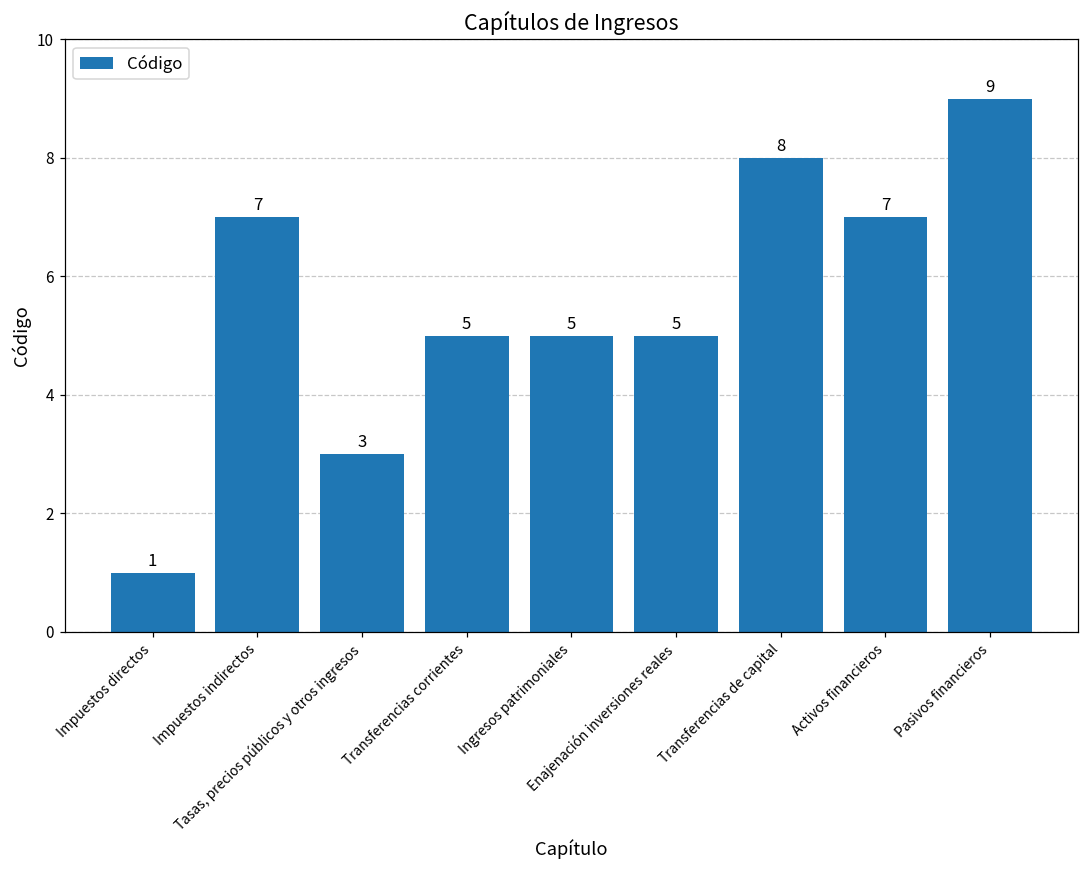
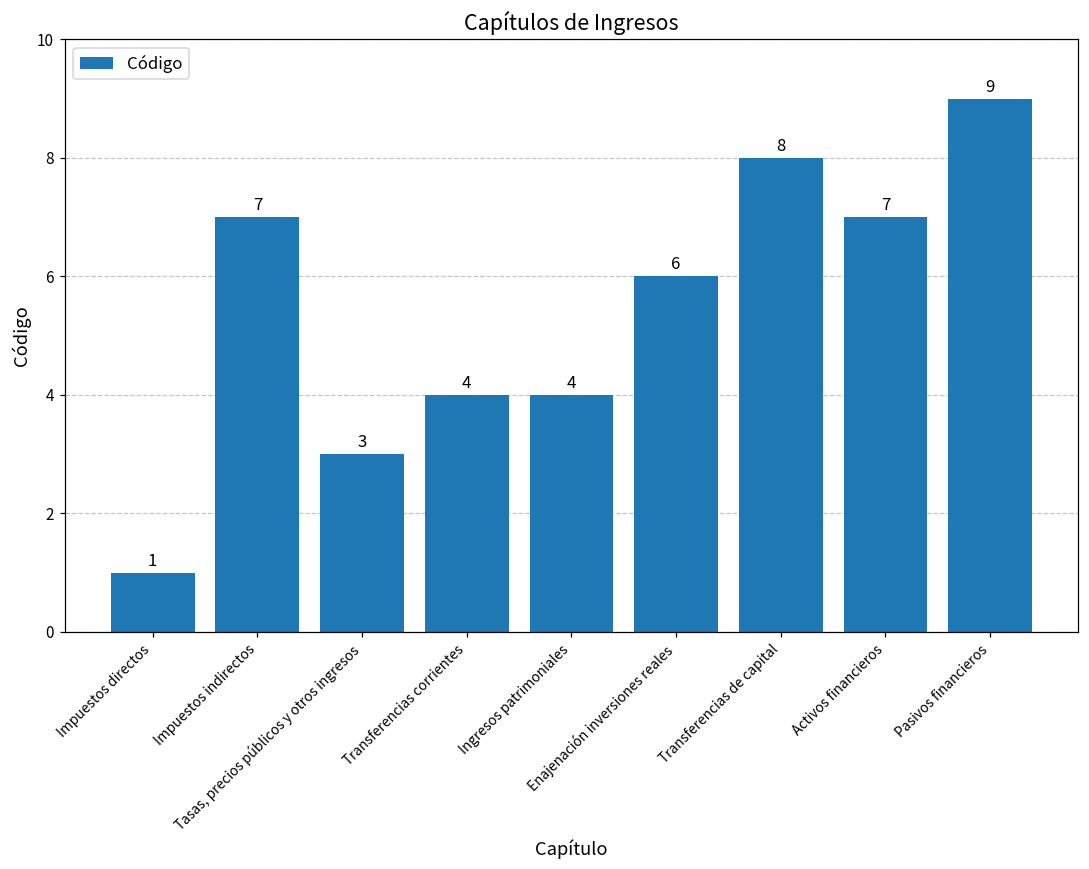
Transferencias corrientes: 5 -> 4
Ingresos patrimoniales: 5 -> 4
Enajenación inversiones reales: 5 -> 6
